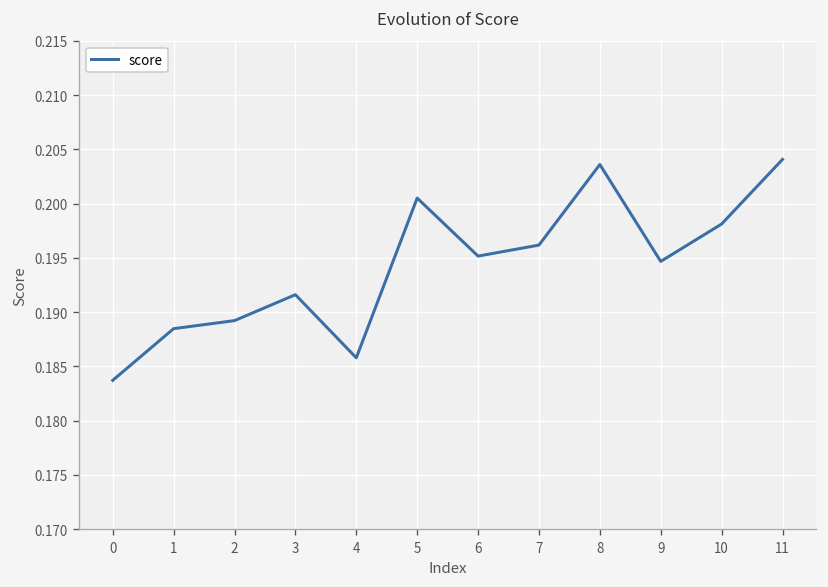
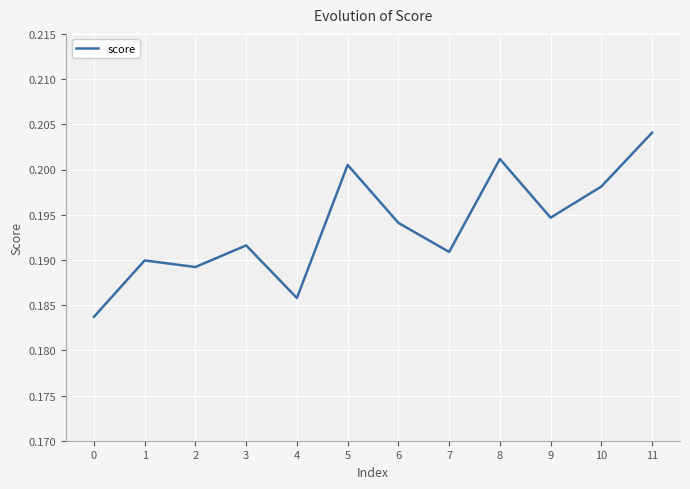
1: 0.188 -> 0.190
6: 0.195 -> 0.194
7: 0.196 -> 0.191
8: 0.204 -> 0.201
